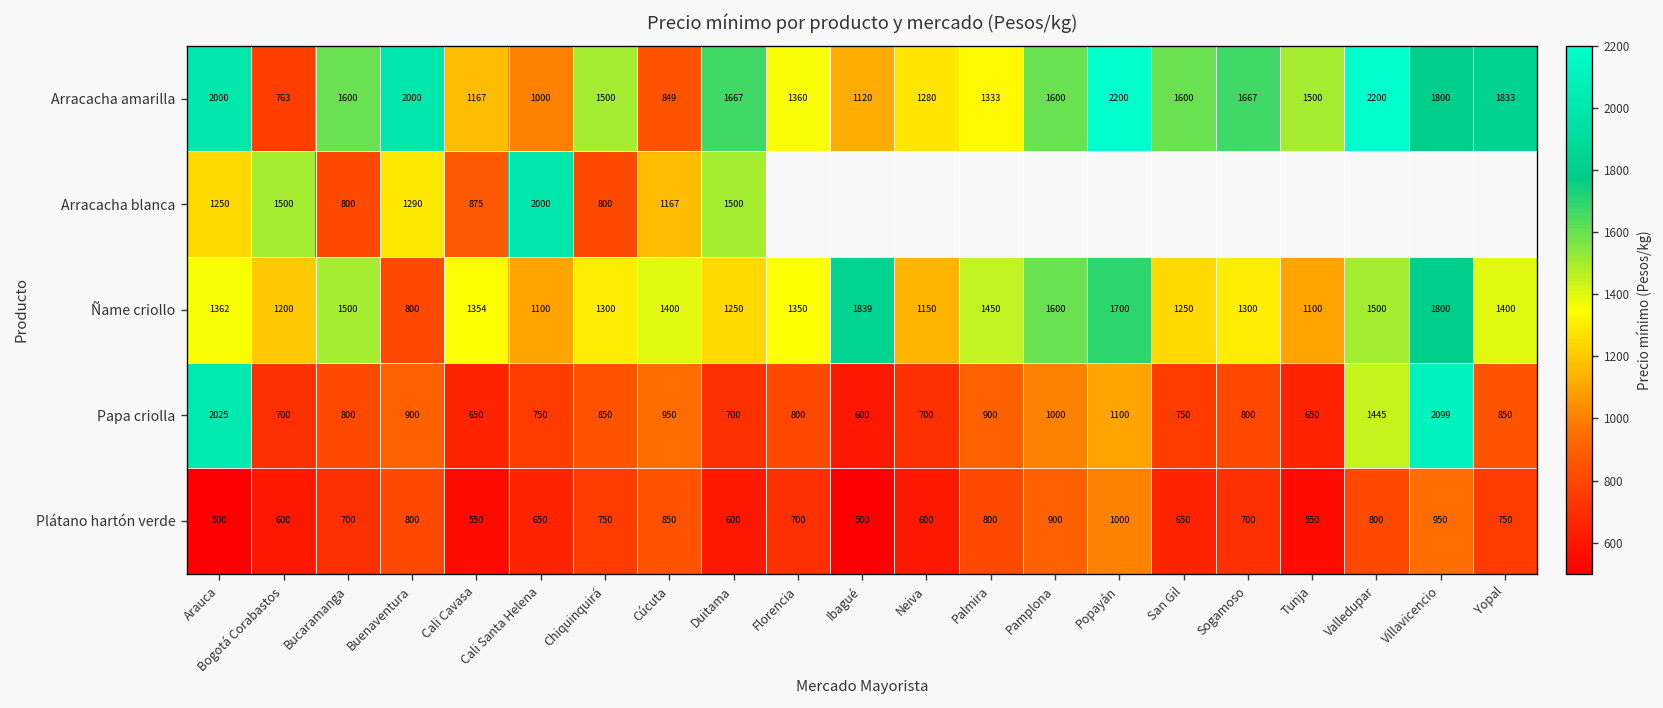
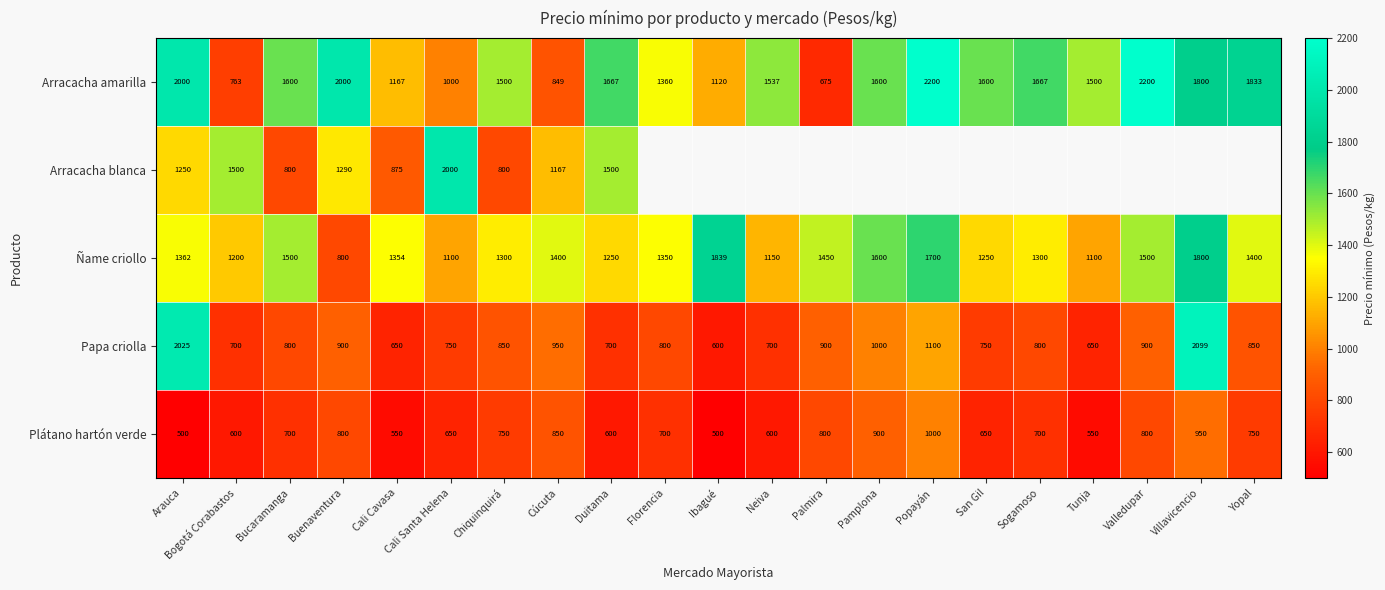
Arracacha amarilla, Neiva: 1280 -> 1537
Arracacha amarilla, Palmira: 1333 -> 675
Papa criolla, Valledupar: 1445 -> 900
